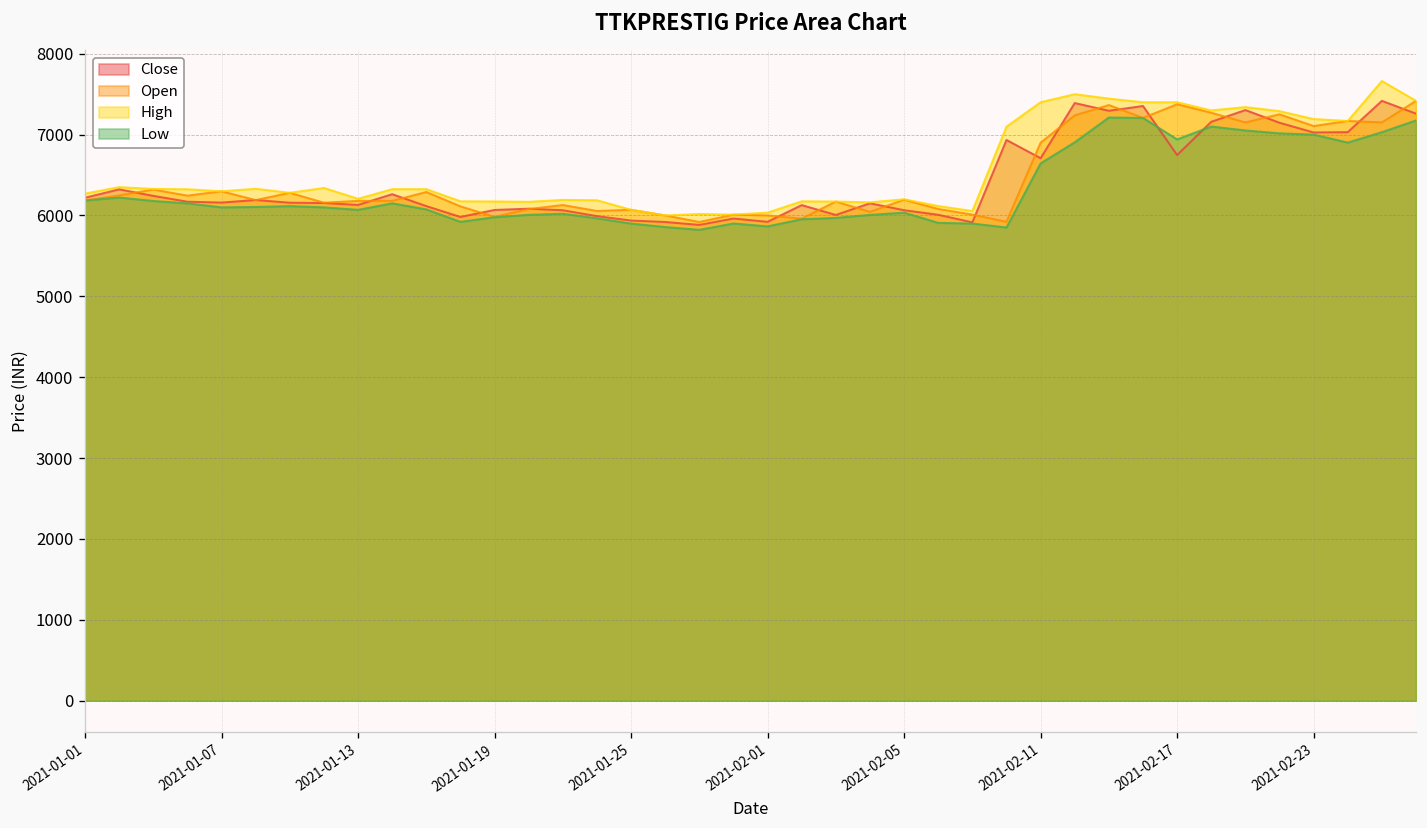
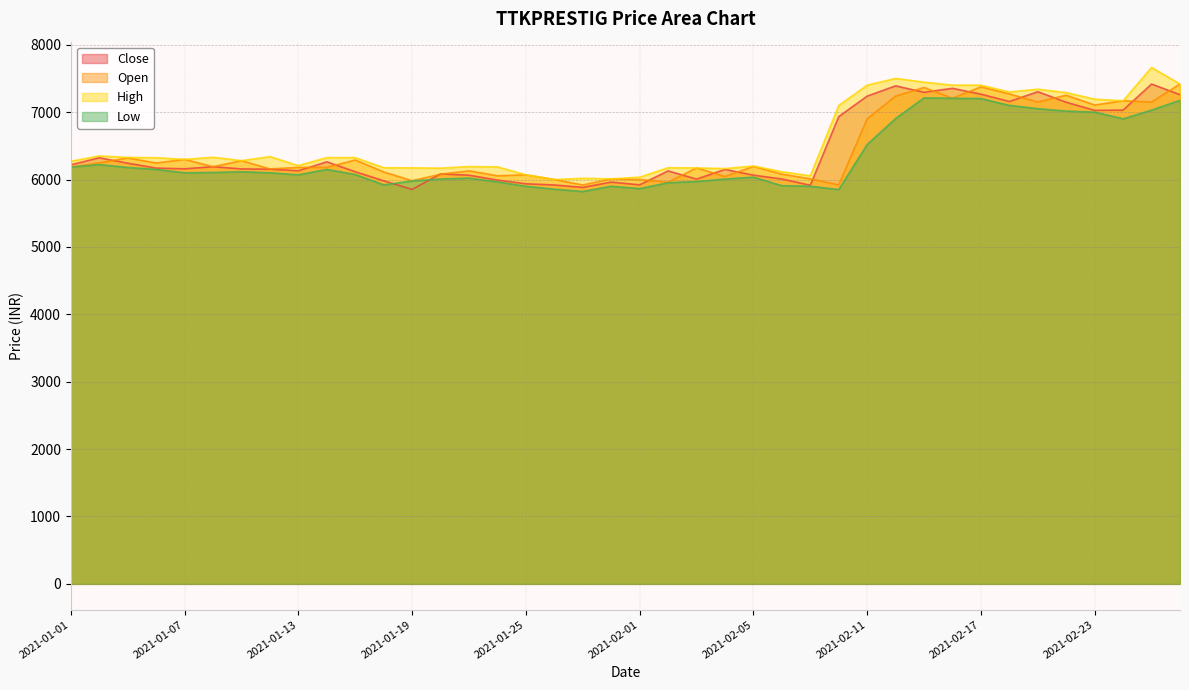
Close, 2021-01-19: 6100 -> 5900
Close, 2021-02-11: 6700 -> 7200
Low, 2021-02-11: 6600 -> 6500
Close, 2021-02-17: 6700 -> 7300
Low, 2021-02-17: 6900 -> 7200
